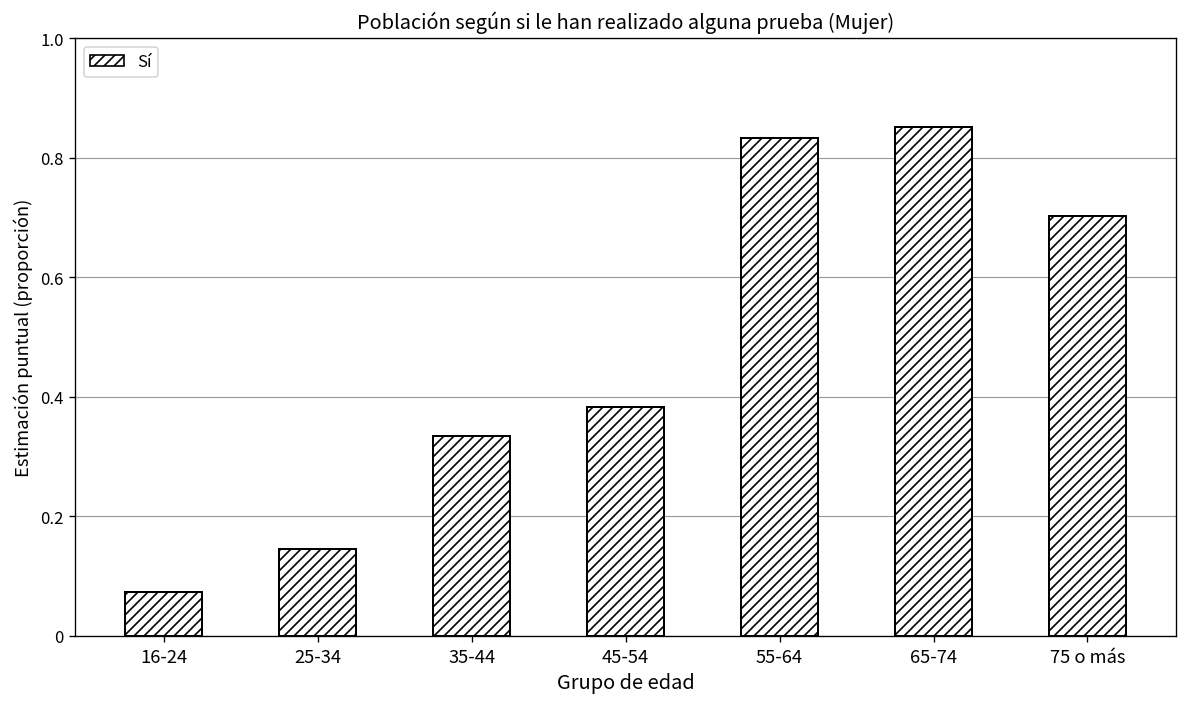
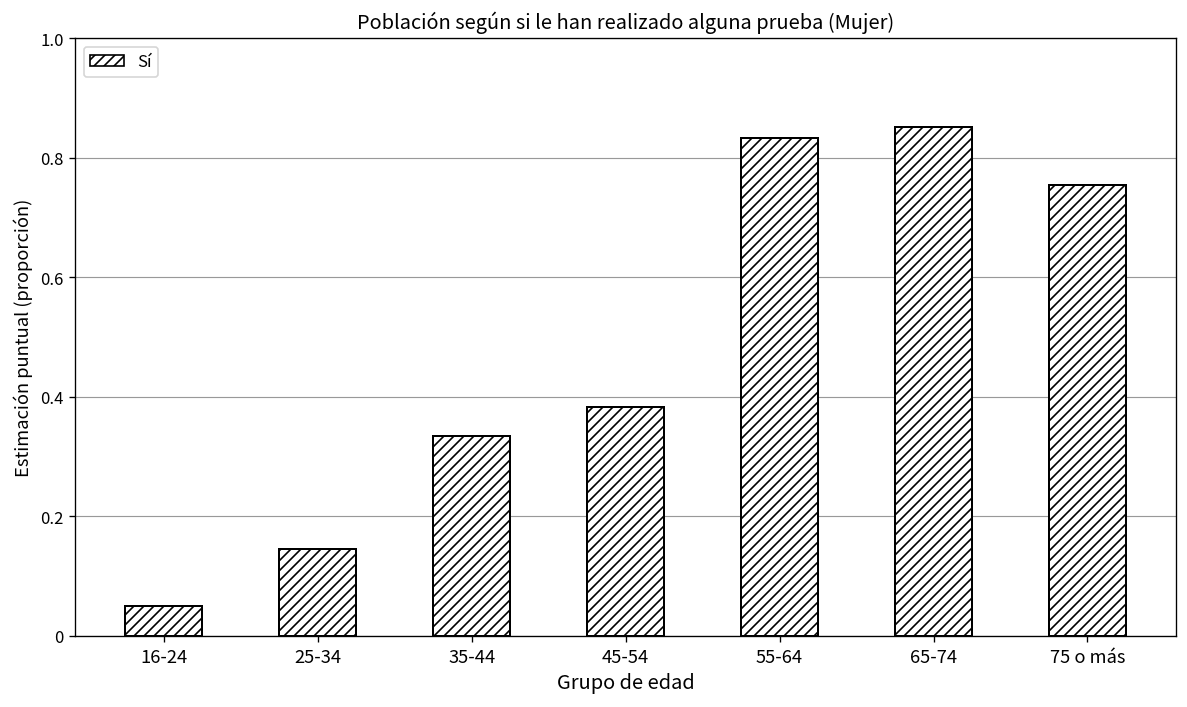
16-24: 0.07 -> 0.05
75 o más: 0.70 -> 0.76
